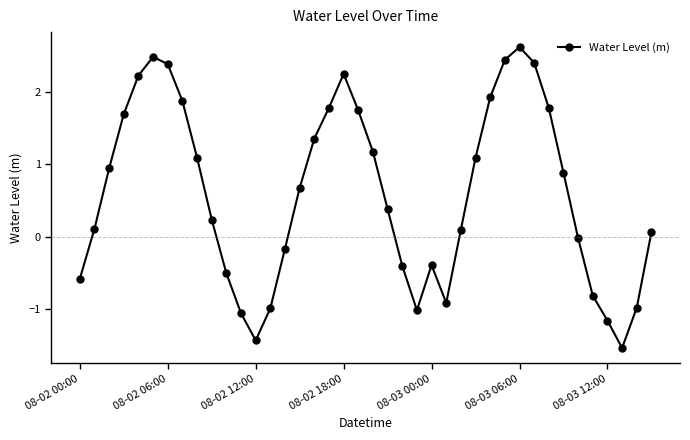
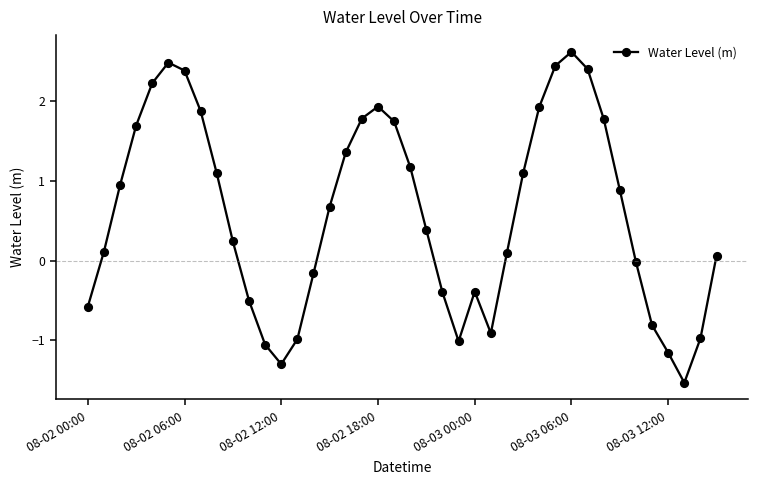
08-02 12:00: -1.4 -> -1.3
08-02 18:00: 2.2 -> 1.9
